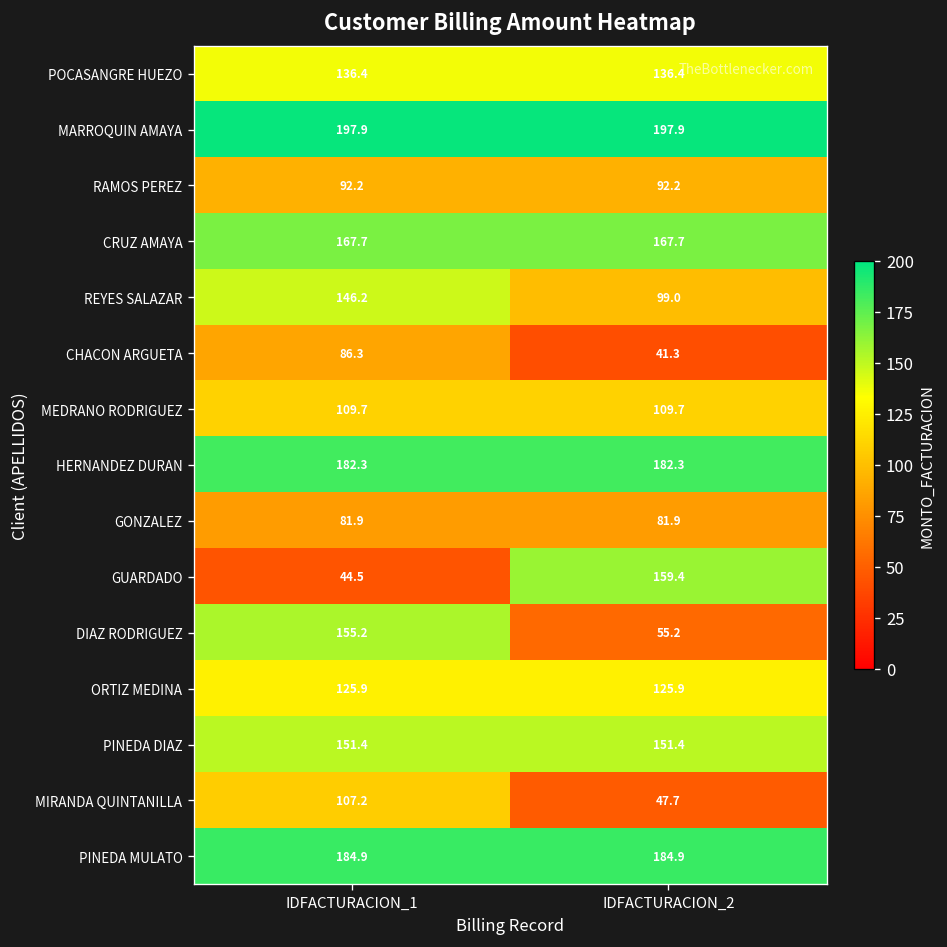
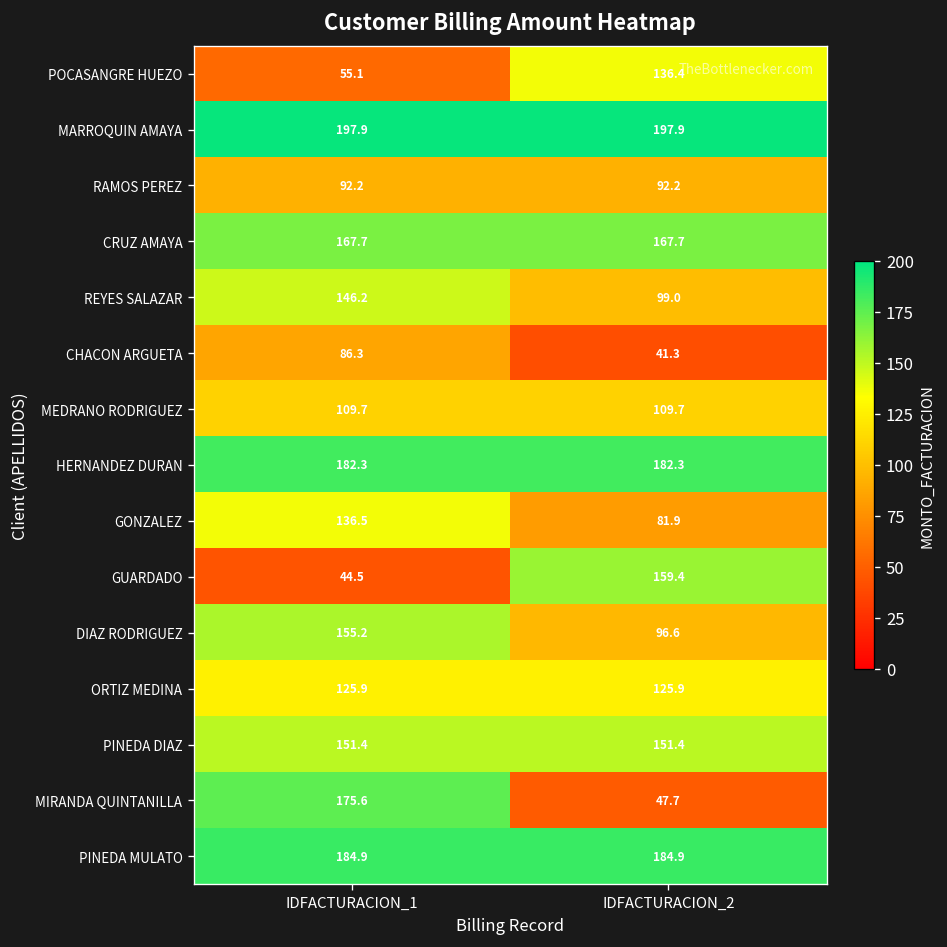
POCASANGRE HUEZO, IDFACTURACION_1: 136.4 -> 55.1
GONZALEZ, IDFACTURACION_1: 81.9 -> 136.5
DIAZ RODRIGUEZ, IDFACTURACION_2: 55.2 -> 96.6
MIRANDA QUINTANILLA, IDFACTURACION_1: 107.2 -> 175.6
